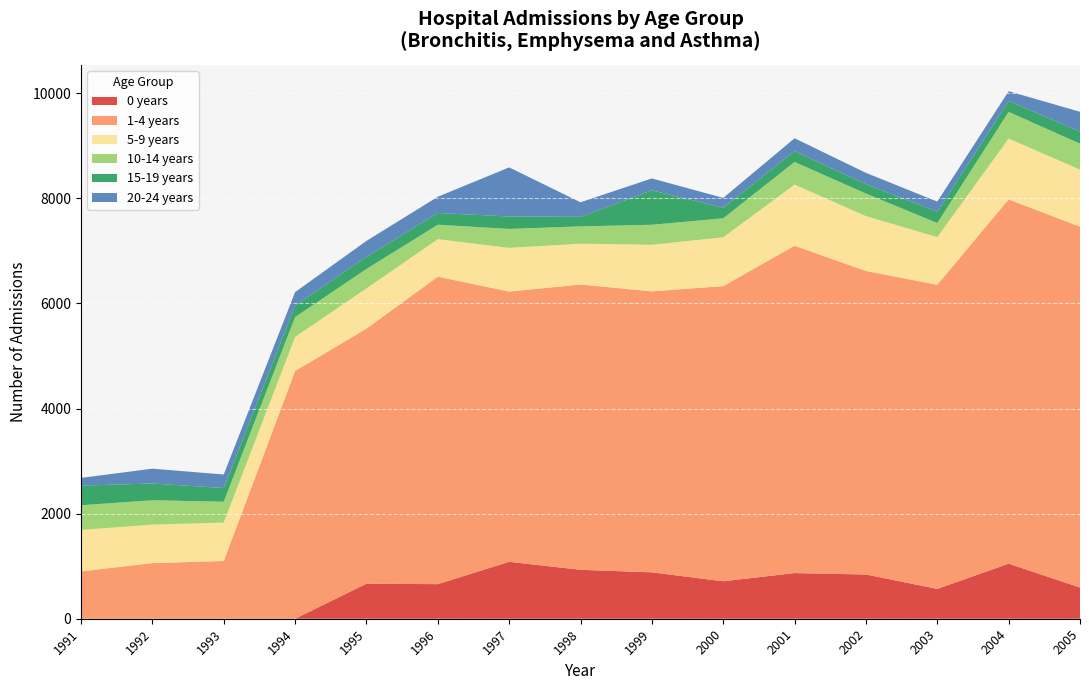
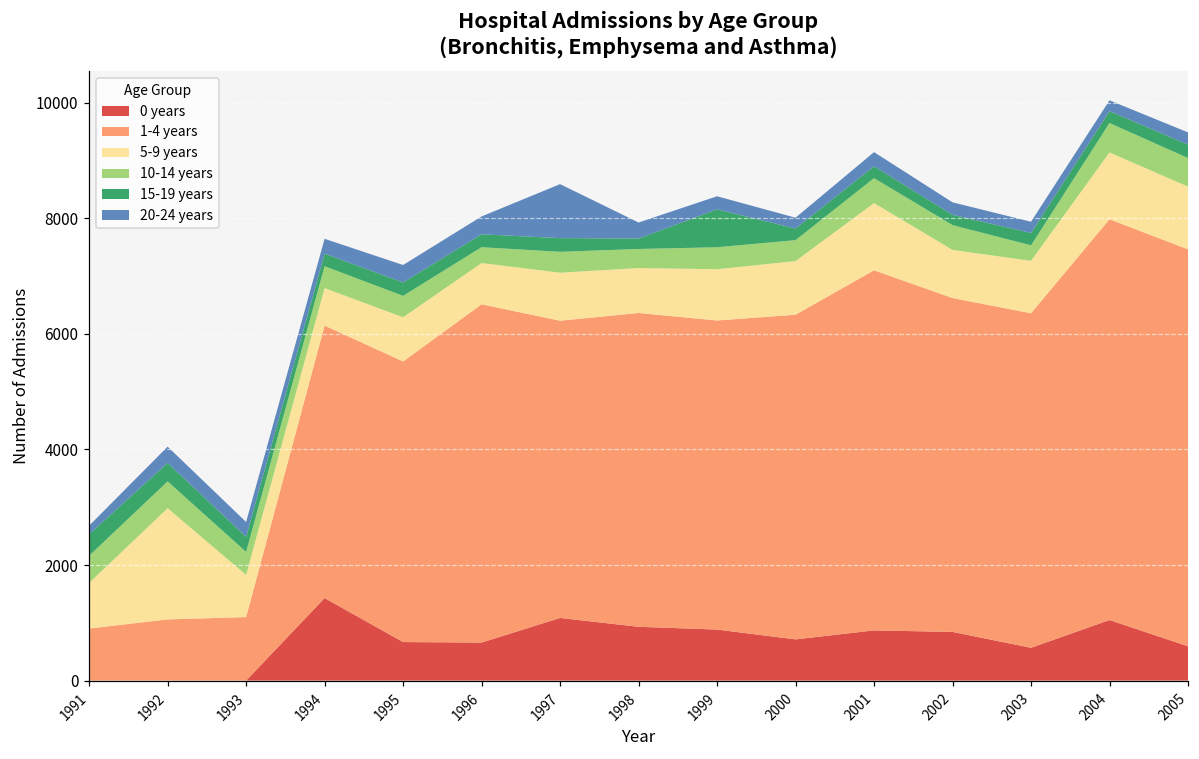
5-9 years, 1992: 700 -> 1900
0 years, 1994: 0 -> 1400
5-9 years, 2002: 1000 -> 800
20-24 years, 2005: 400 -> 200
